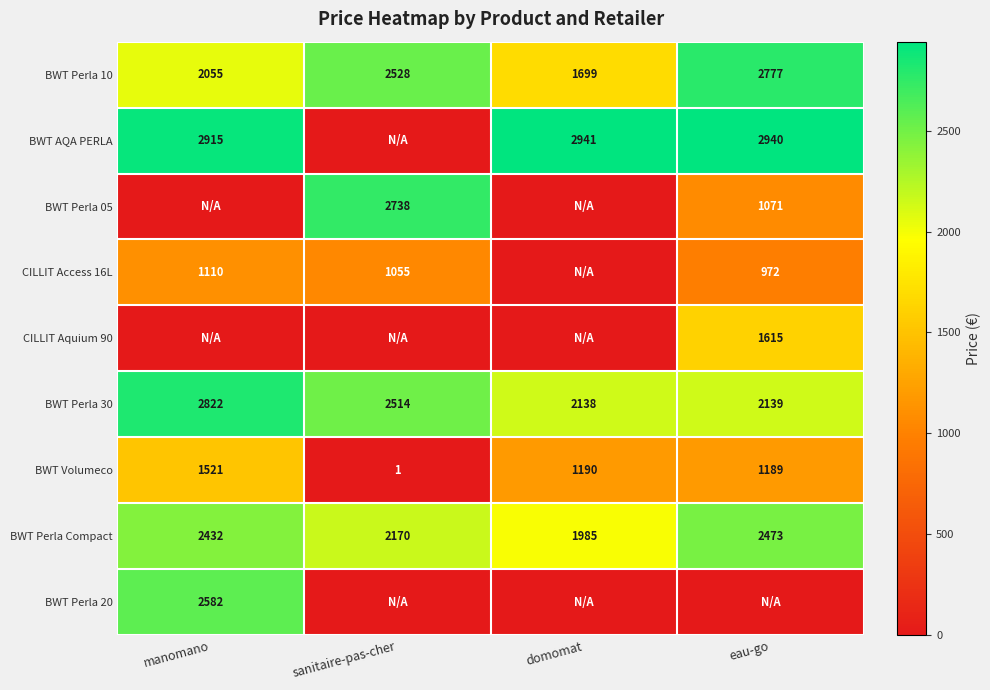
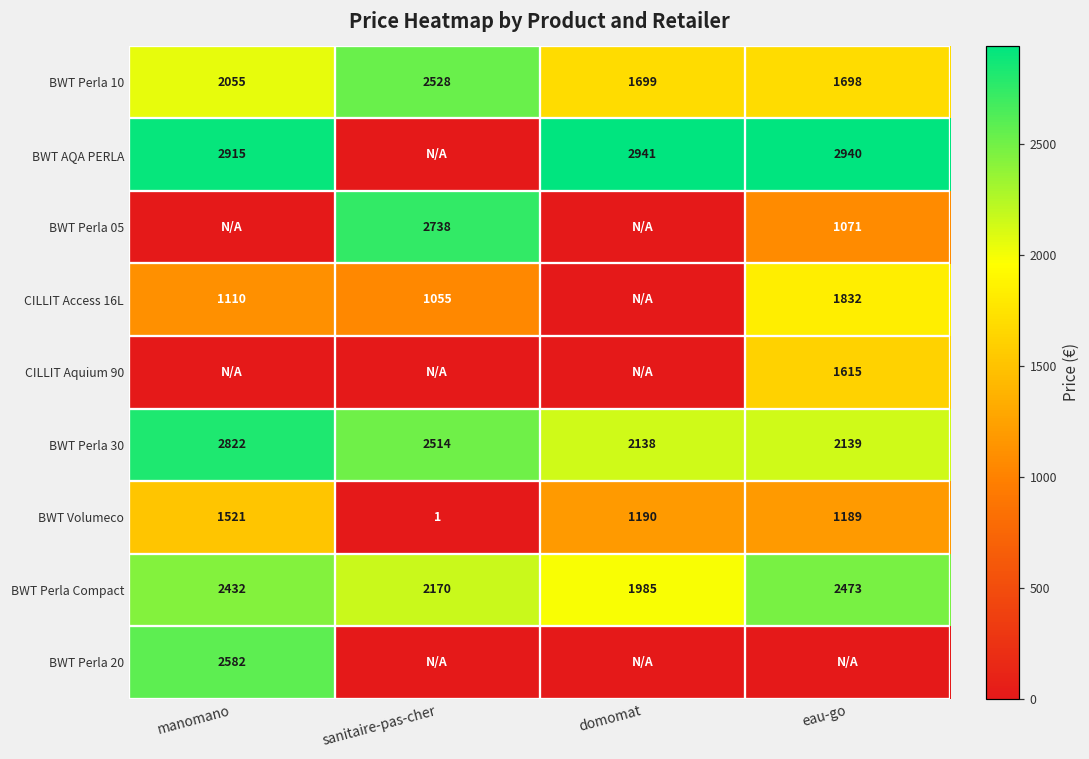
BWT Perla 10, eau-go: 2777 -> 1698
CILLIT Access 16L, eau-go: 972 -> 1832
